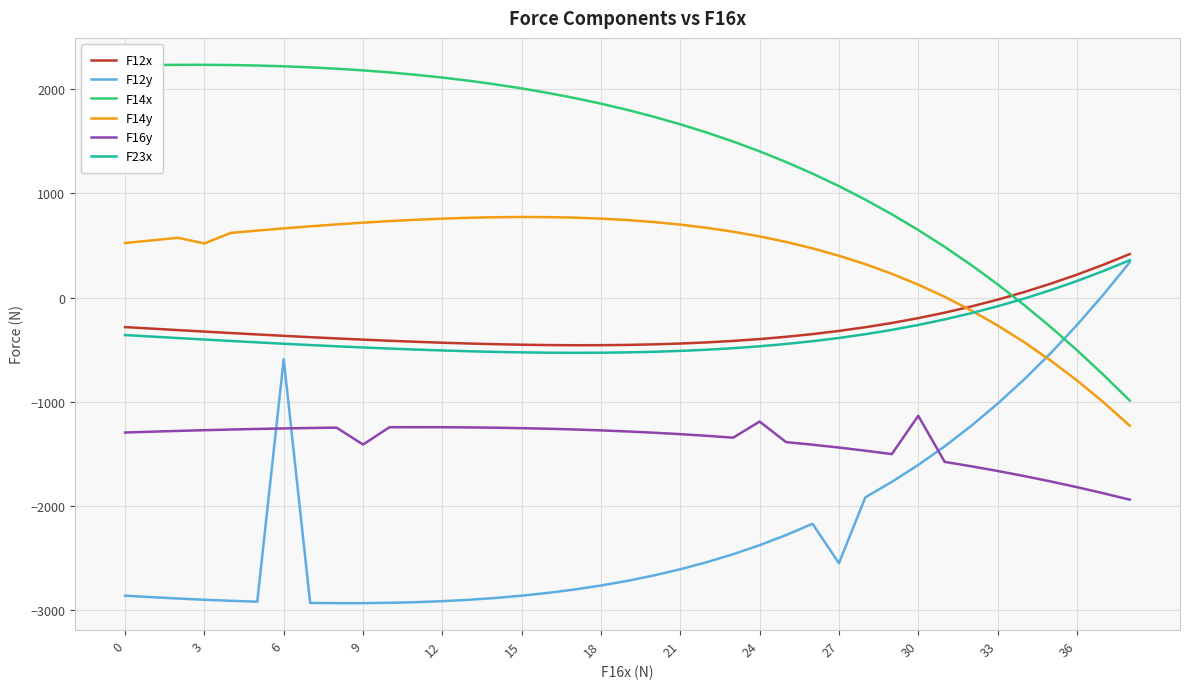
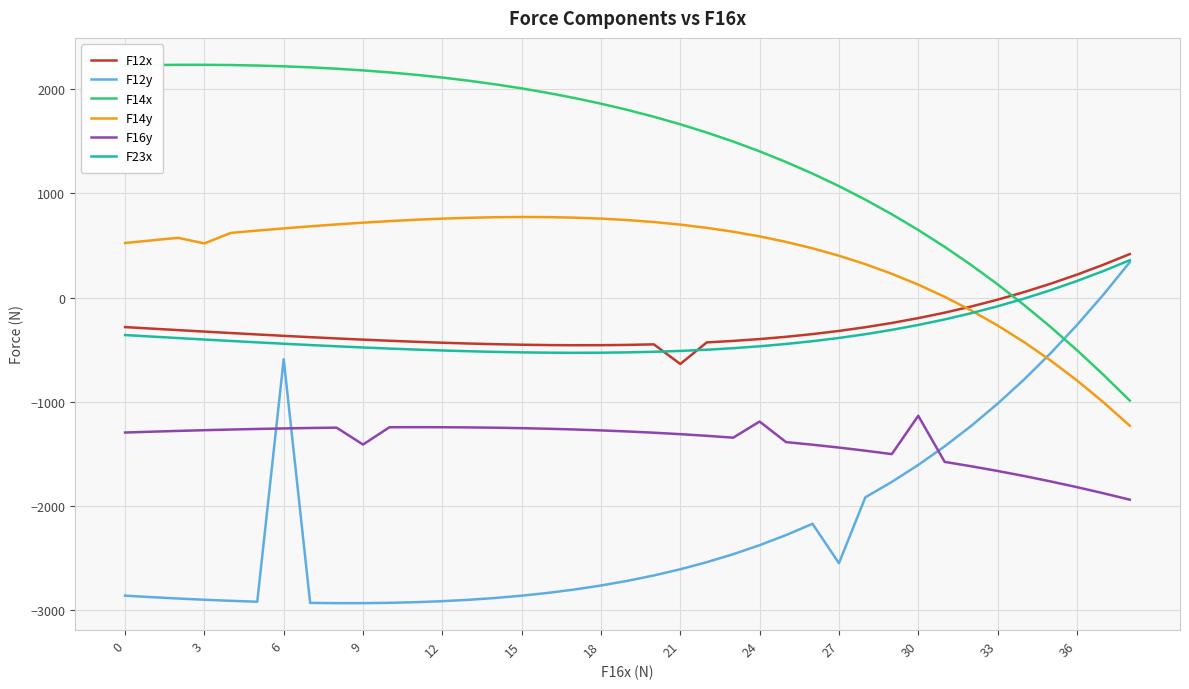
F12x, 21: -440 -> -640
